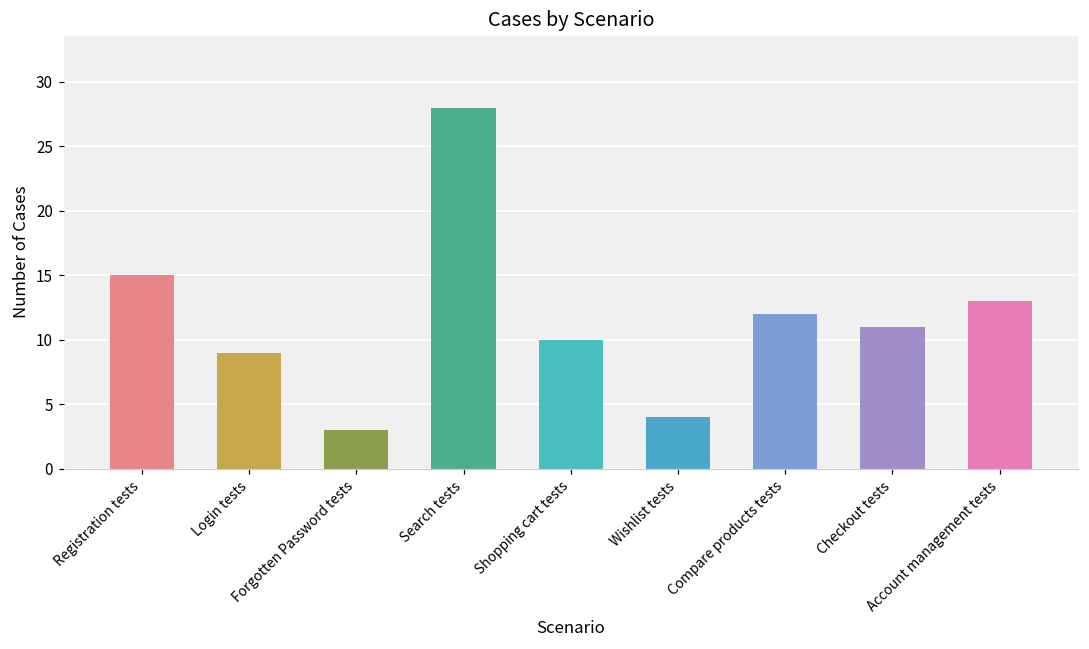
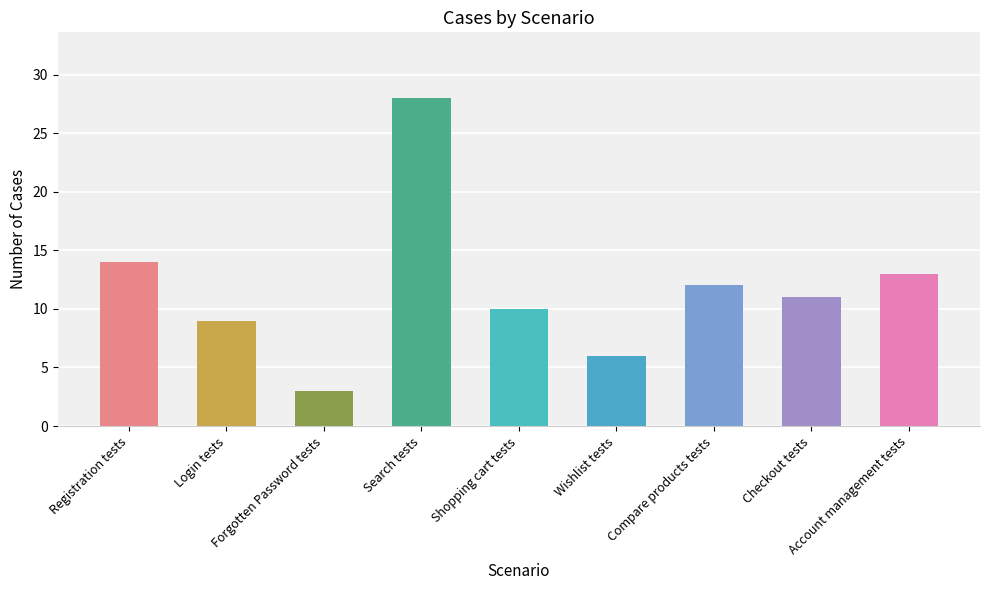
Registration tests: 15 -> 14
Wishlist tests: 4 -> 6
